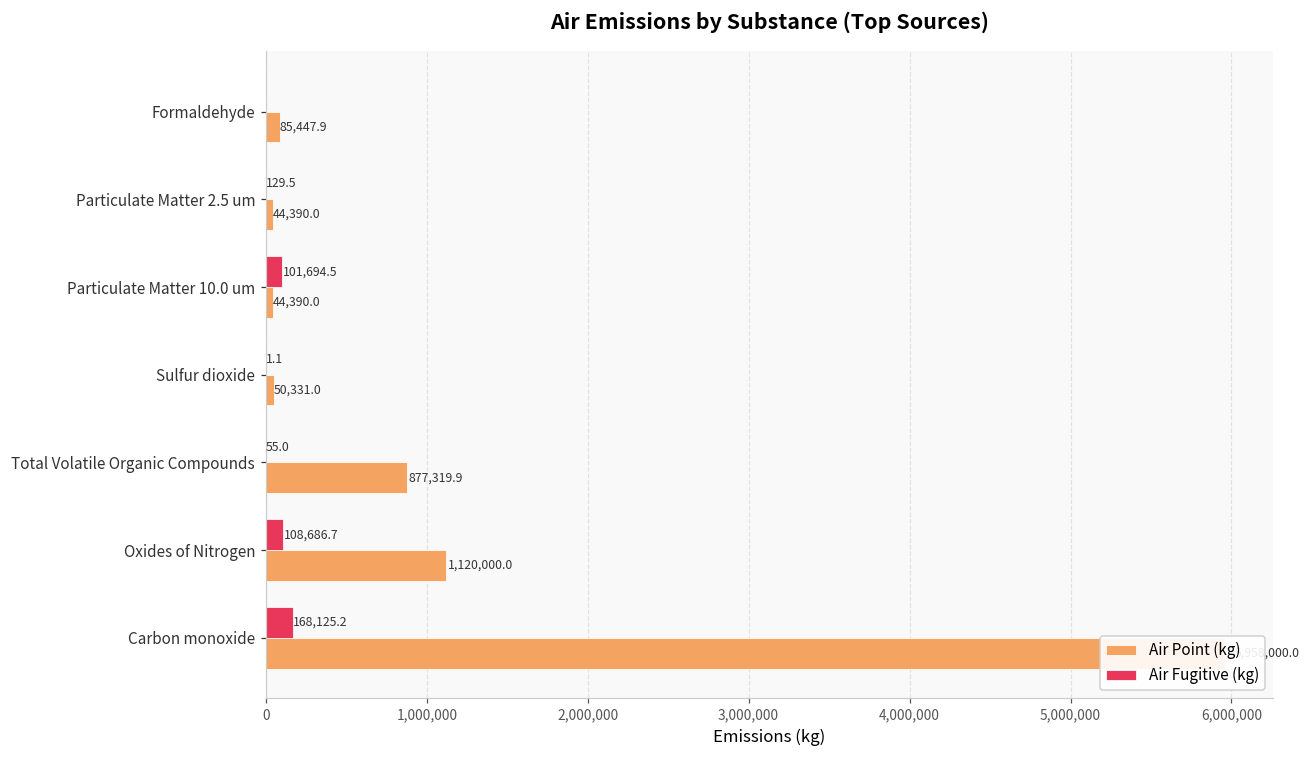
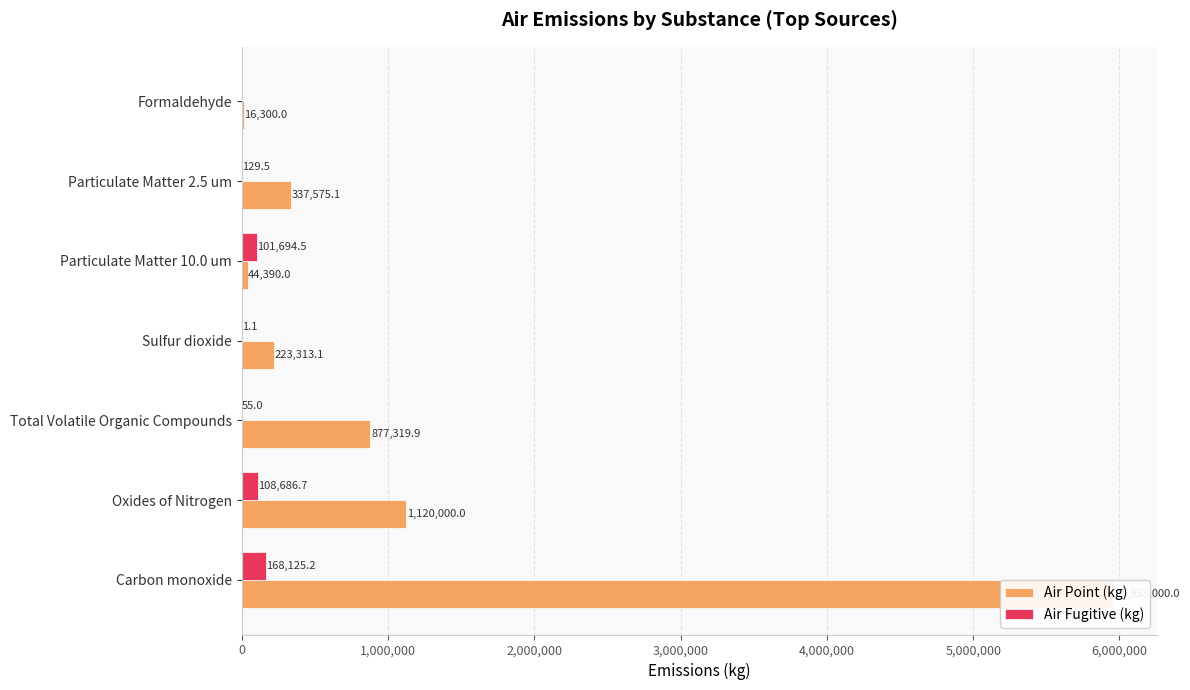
Air Point (kg), Formaldehyde: 85,447.9 -> 16,300.0
Air Point (kg), Particulate Matter 2.5 um: 44,390.0 -> 337,575.1
Air Point (kg), Sulfur dioxide: 50,331.0 -> 223,313.1
